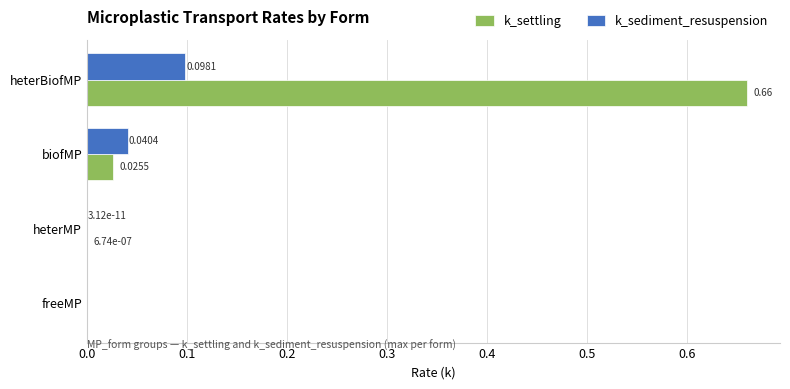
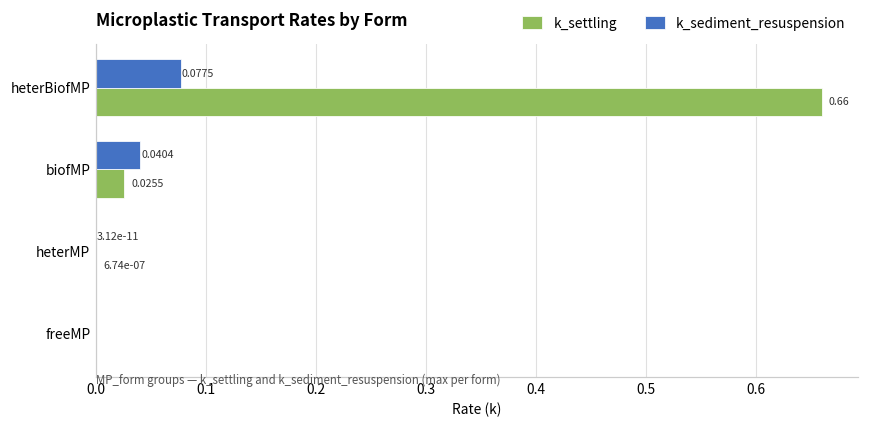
k_sediment_resuspension, heterBiofMP: 0.0981 -> 0.0775
